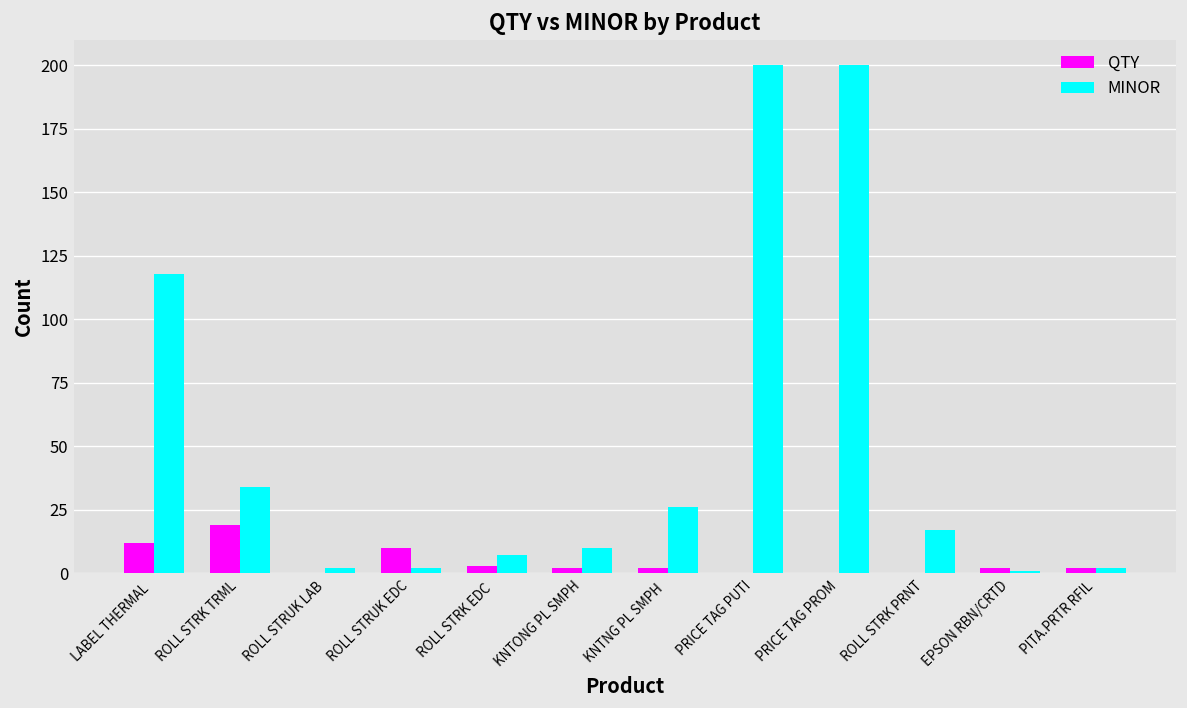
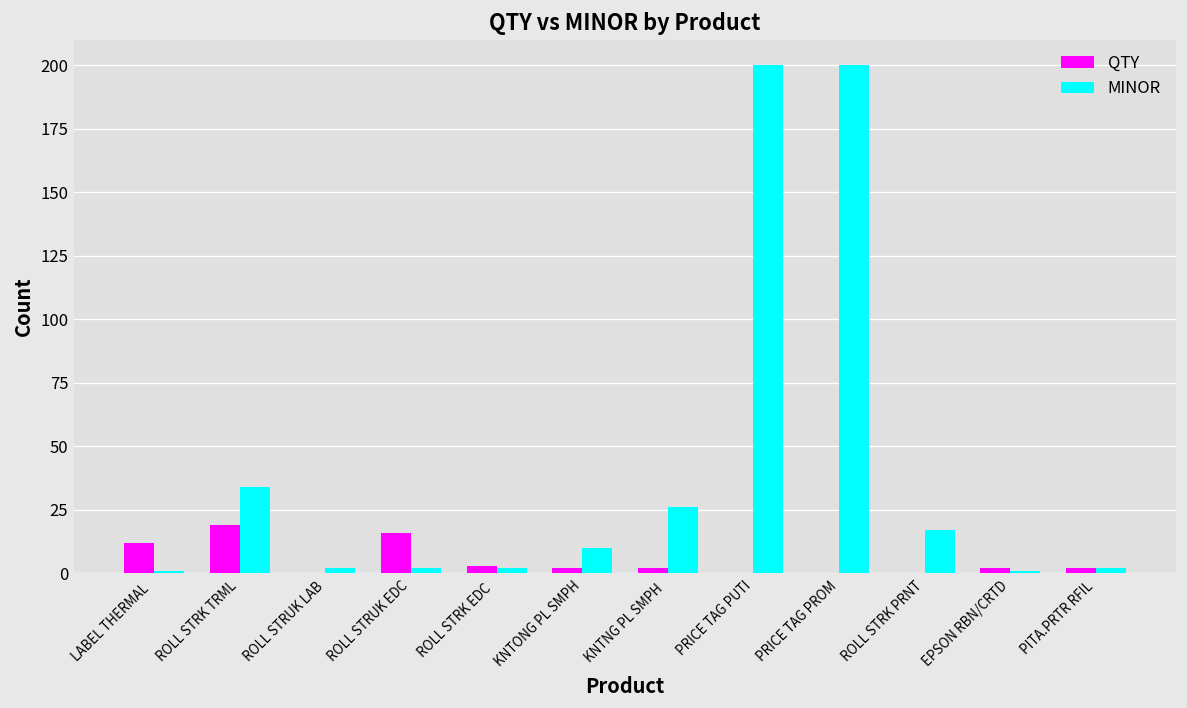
MINOR, LABEL THERMAL: 118 -> 1
QTY, ROLL STRUK EDC: 10 -> 16
MINOR, ROLL STRK EDC: 7 -> 2
